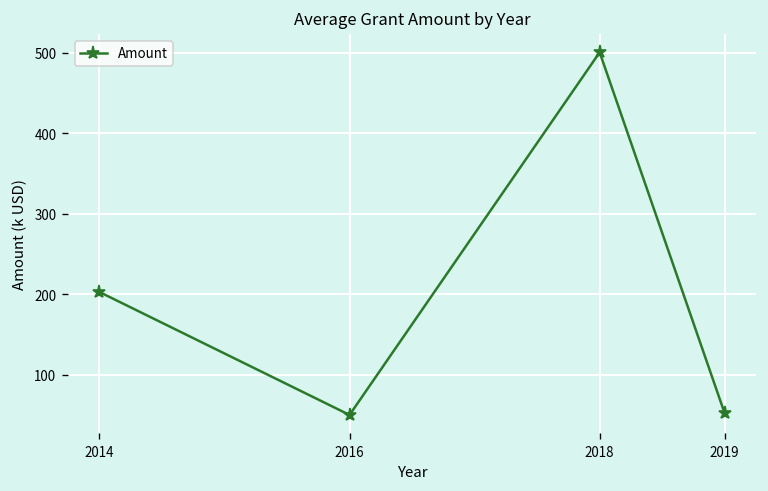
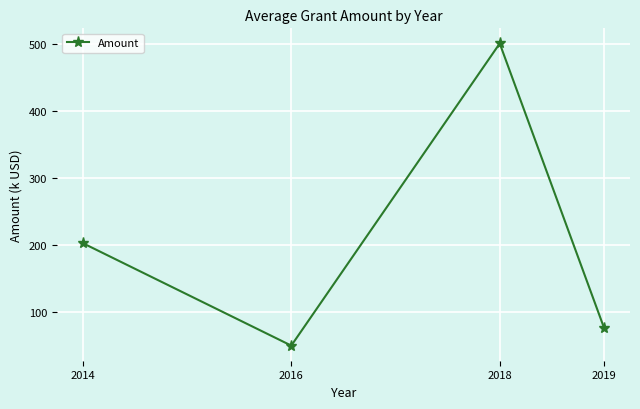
2019: 50 -> 80
